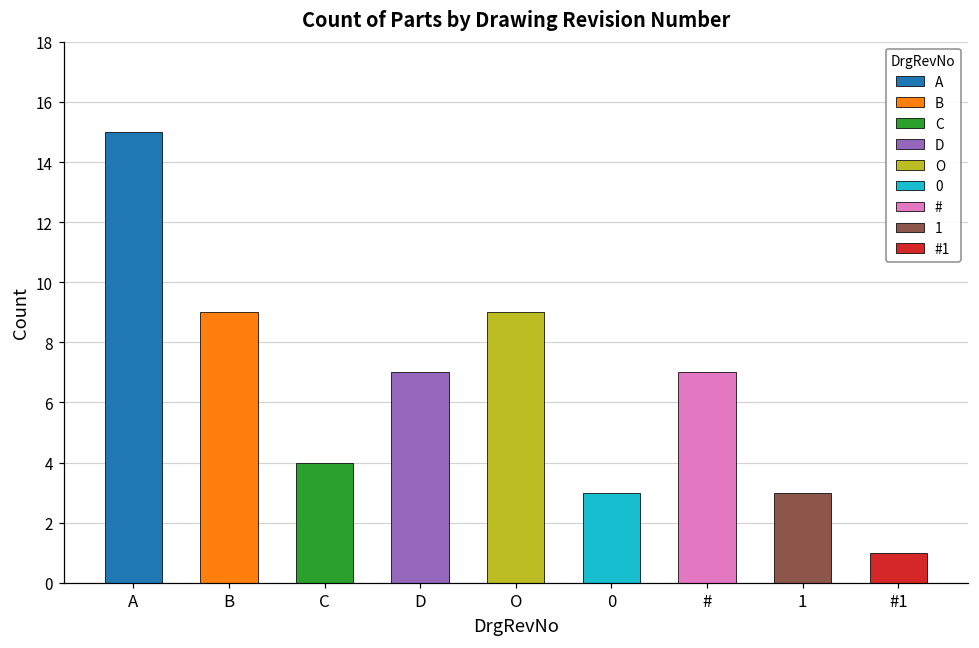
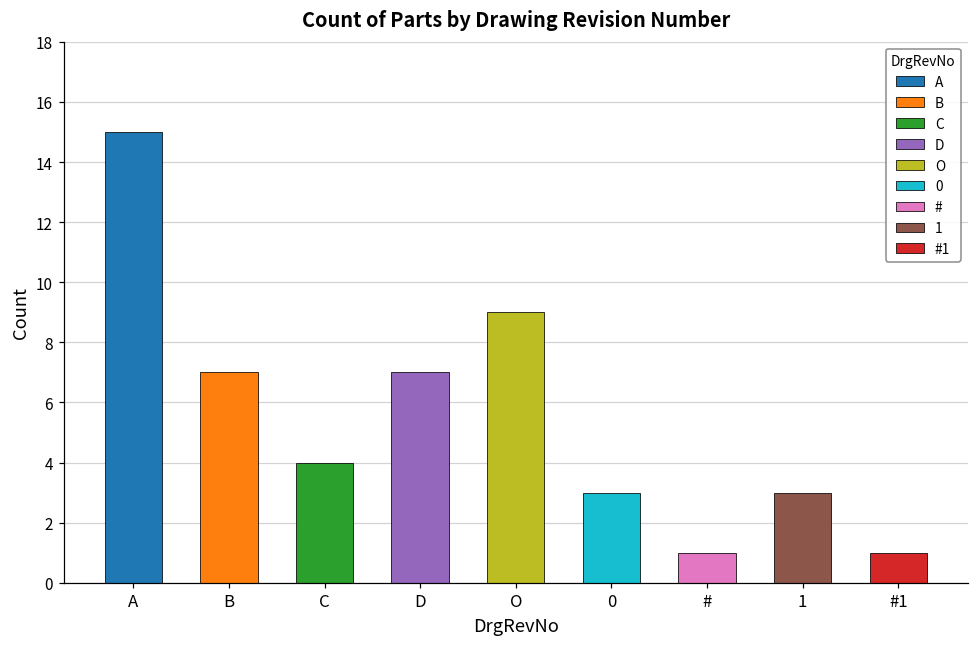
B: 9 -> 7
#: 7 -> 1
